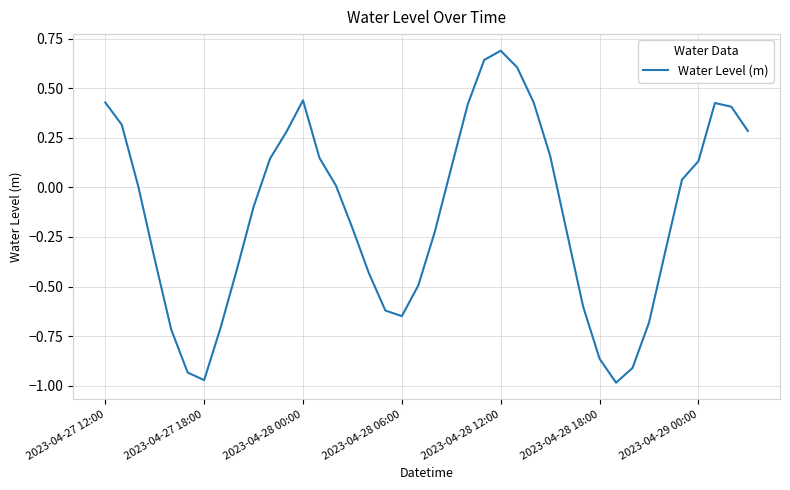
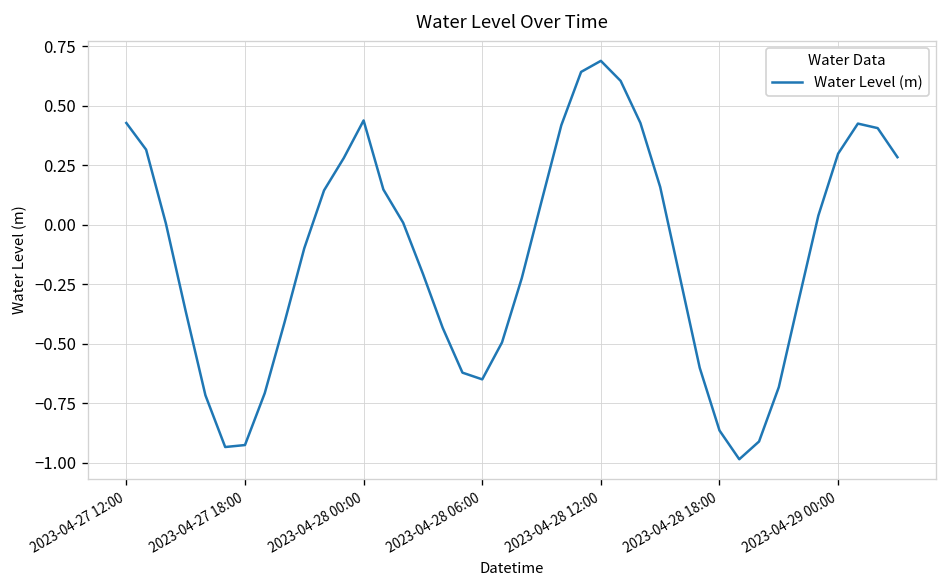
2023-04-27 18:00: -0.97 -> -0.93
2023-04-29 00:00: 0.13 -> 0.30
